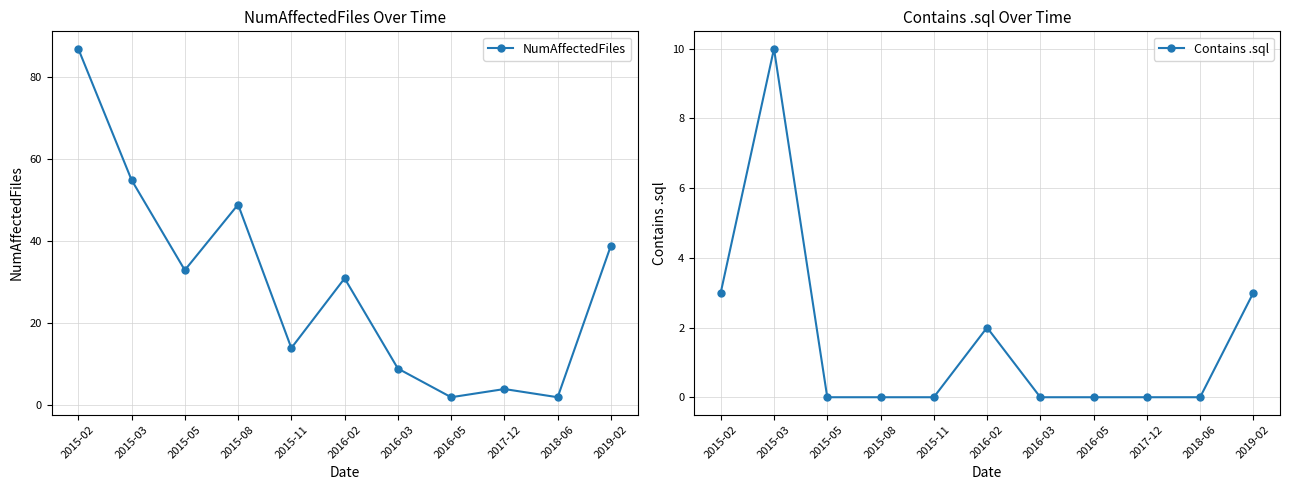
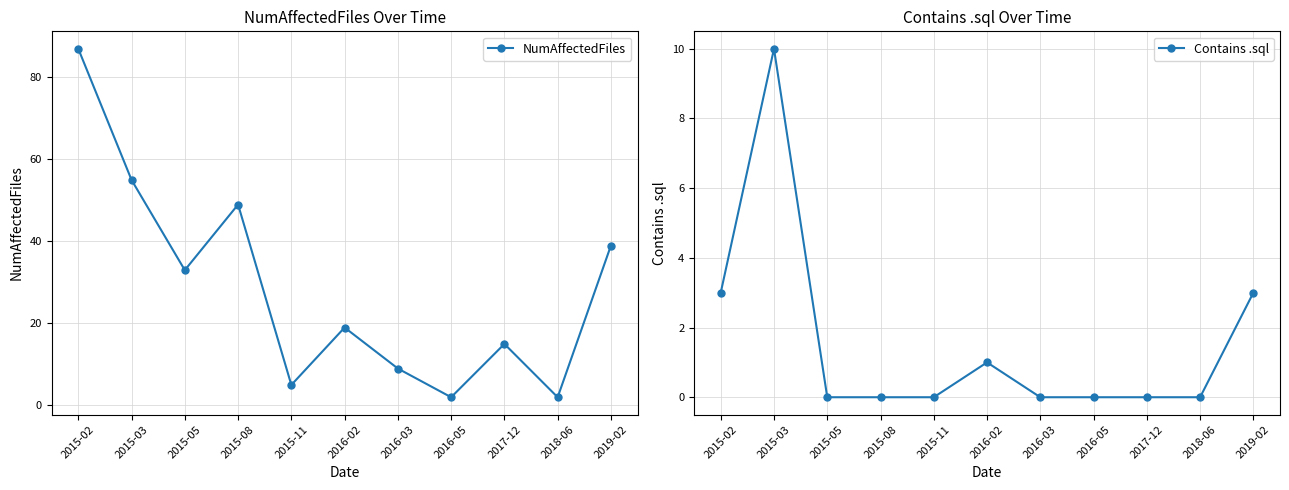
NumAffectedFiles Over Time, 2015-11: 14 -> 5
NumAffectedFiles Over Time, 2016-02: 31 -> 19
NumAffectedFiles Over Time, 2017-12: 4 -> 15
Contains .sql Over Time, 2016-02: 2 -> 1
